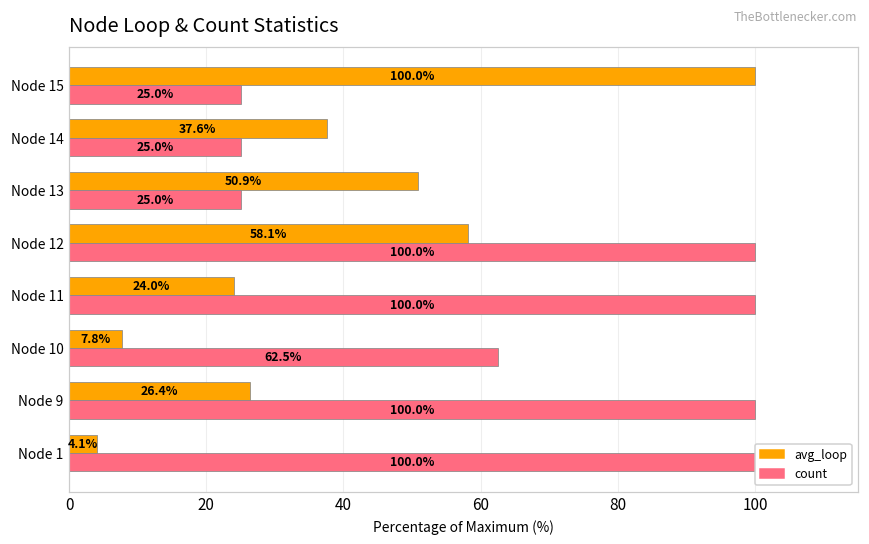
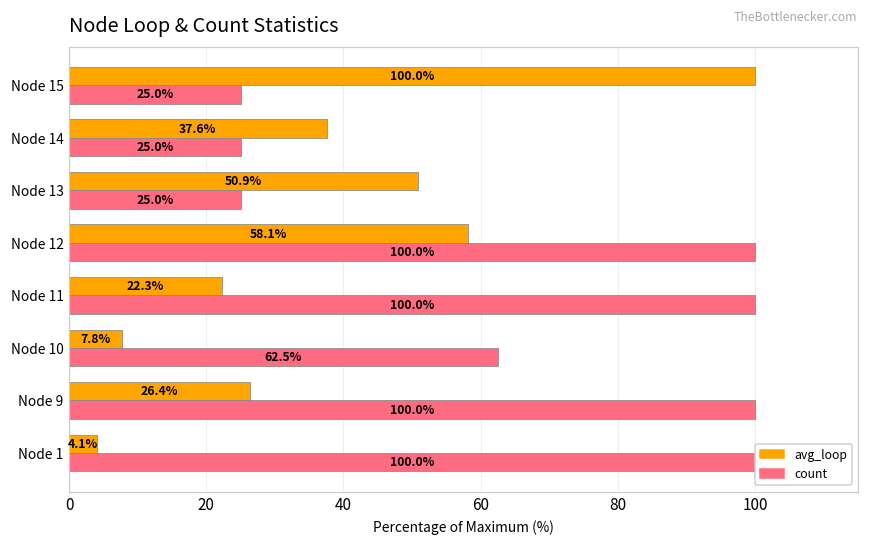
avg_loop, Node 11: 24.0% -> 22.3%
